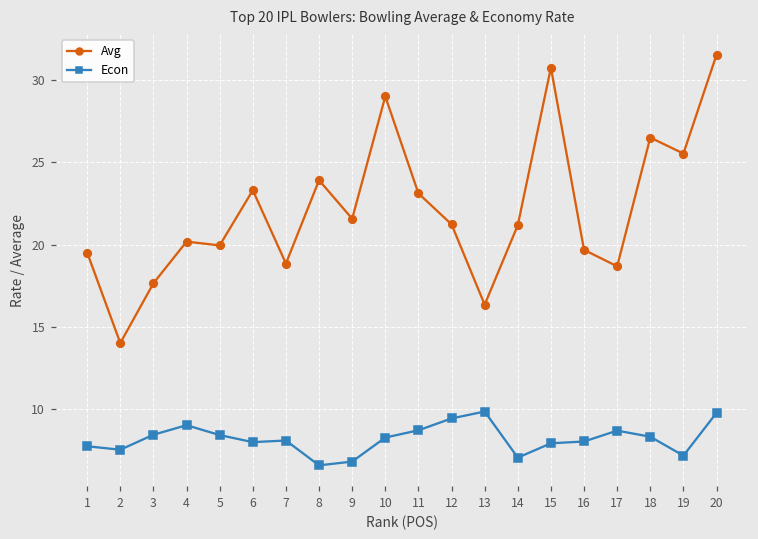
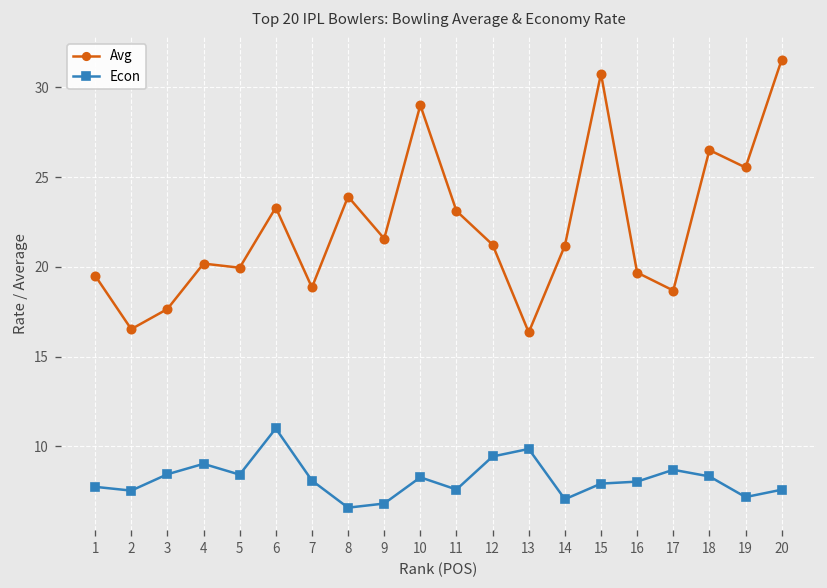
Avg, 2: 14.0 -> 16.5
Econ, 6: 8 -> 11
Econ, 11: 8.7 -> 7.6
Econ, 20: 9.8 -> 7.6
